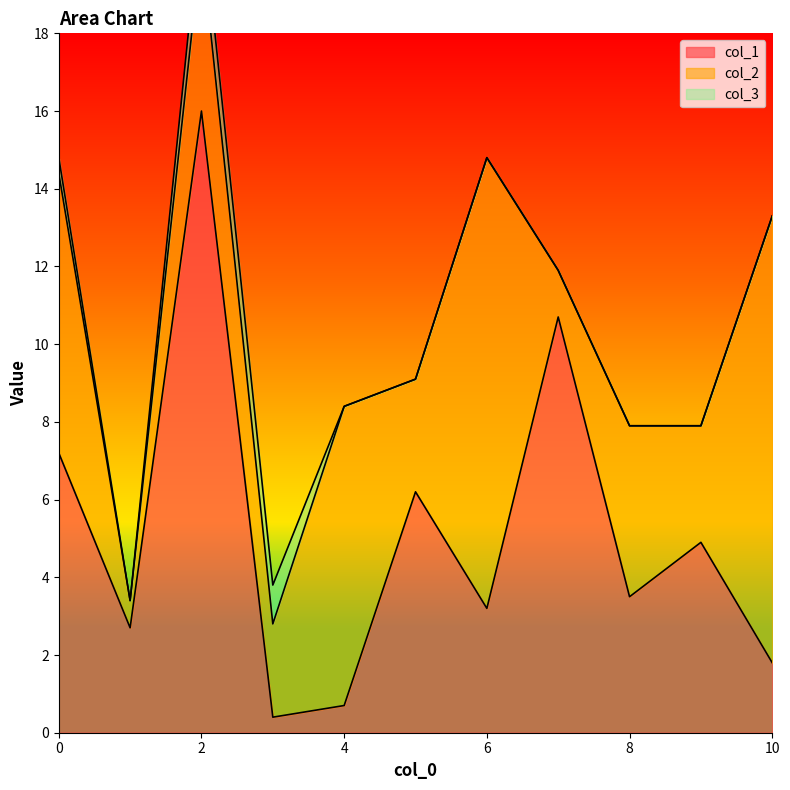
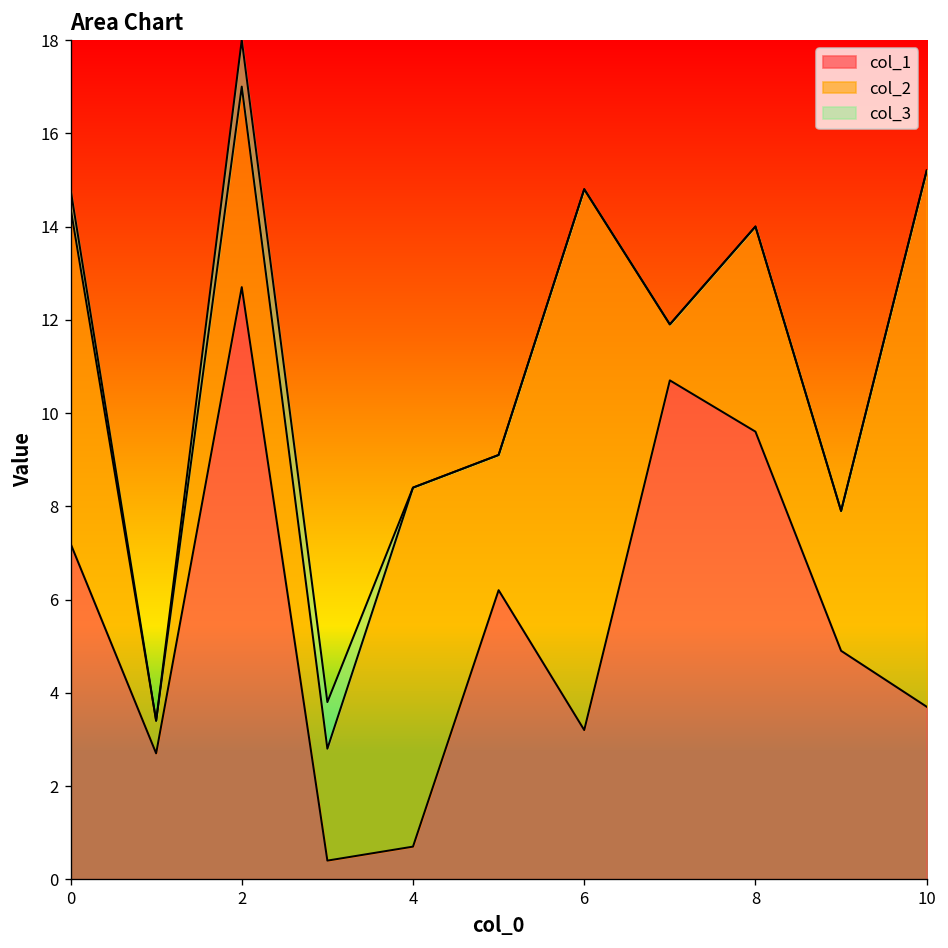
col_1, 2: 16.0 -> 12.7
col_1, 8: 3.5 -> 9.6
col_1, 10: 1.8 -> 3.7
